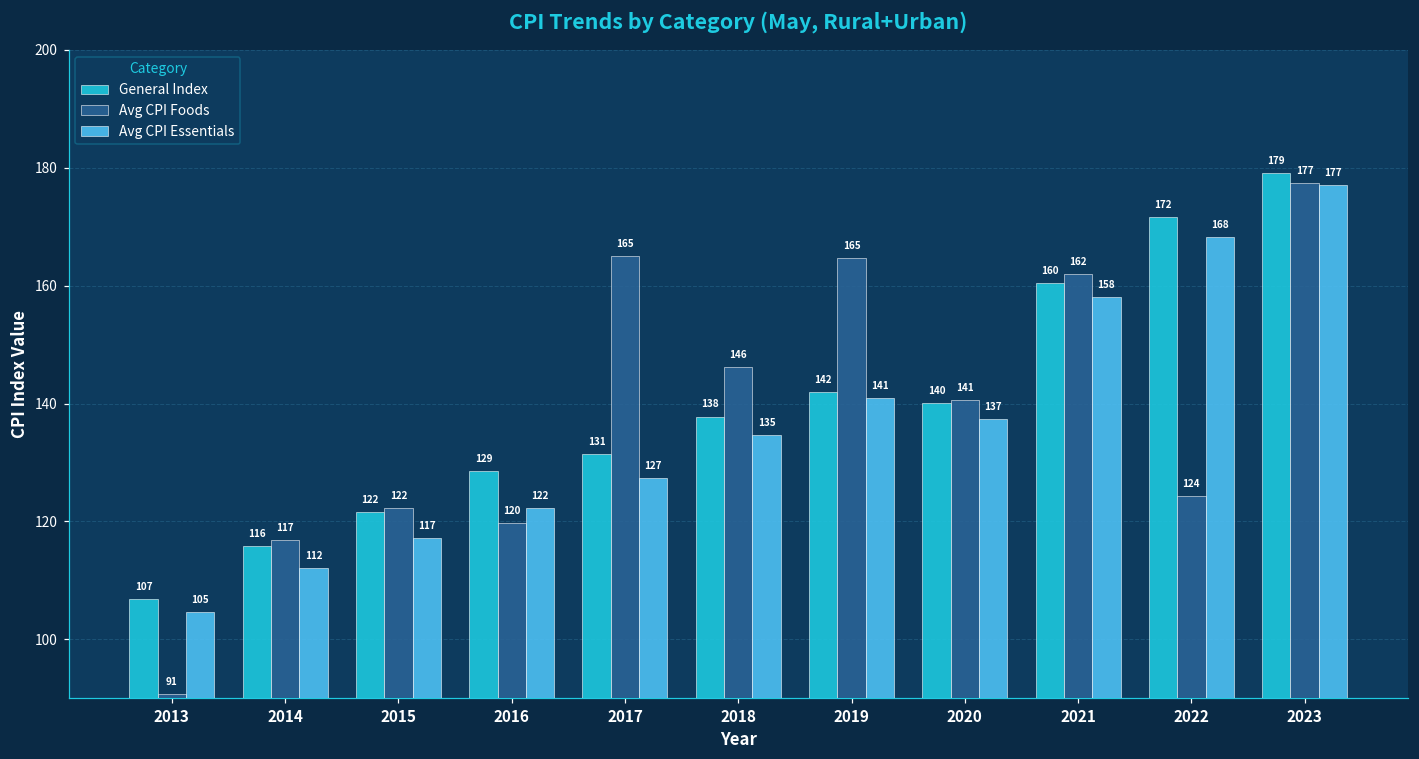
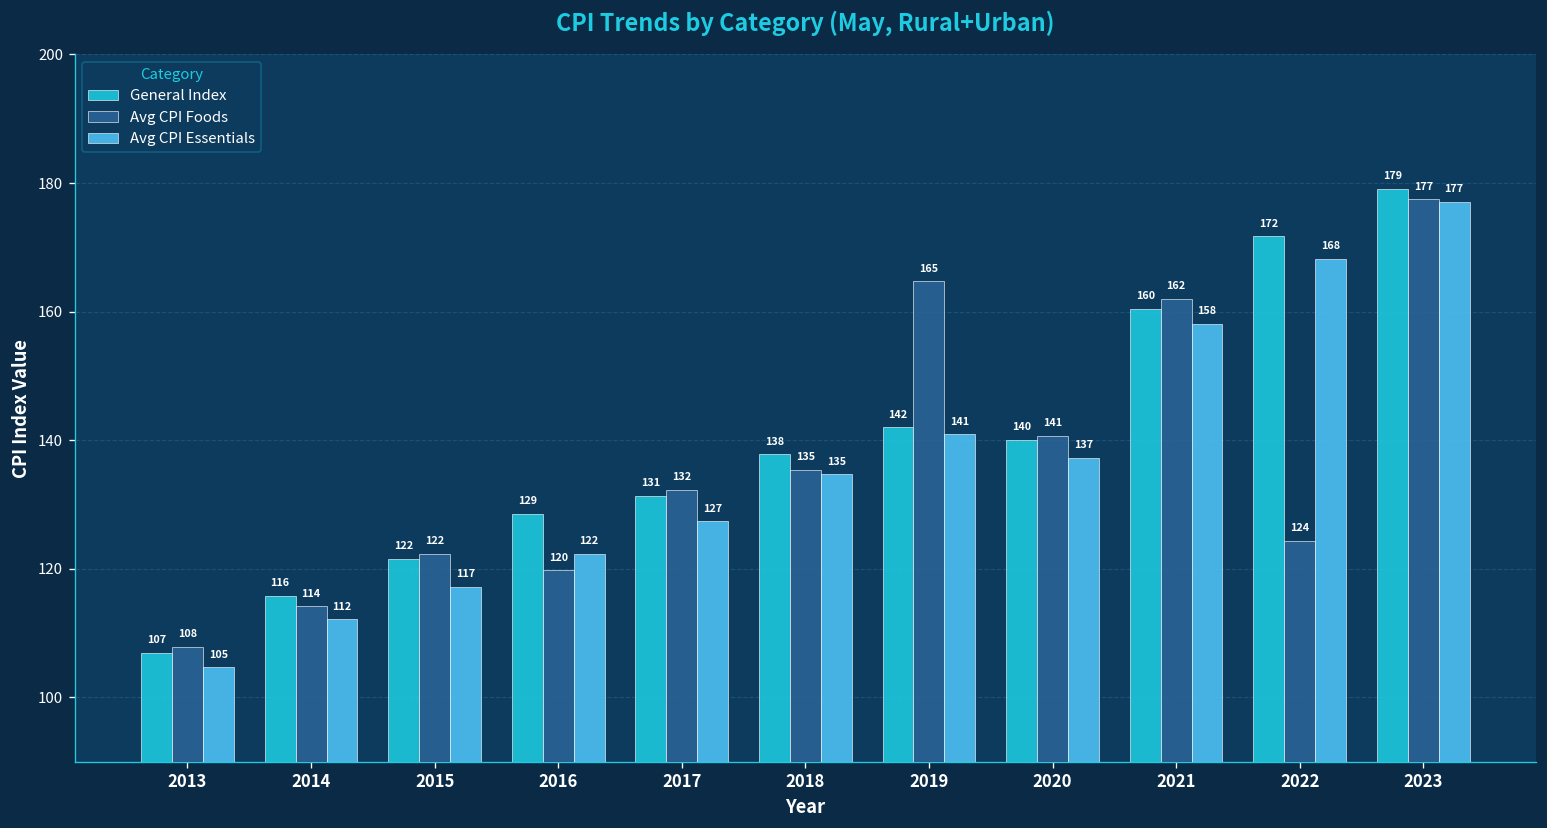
Avg CPI Foods, 2013: 91 -> 108
Avg CPI Foods, 2014: 117 -> 114
Avg CPI Foods, 2017: 165 -> 132
Avg CPI Foods, 2018: 146 -> 135
